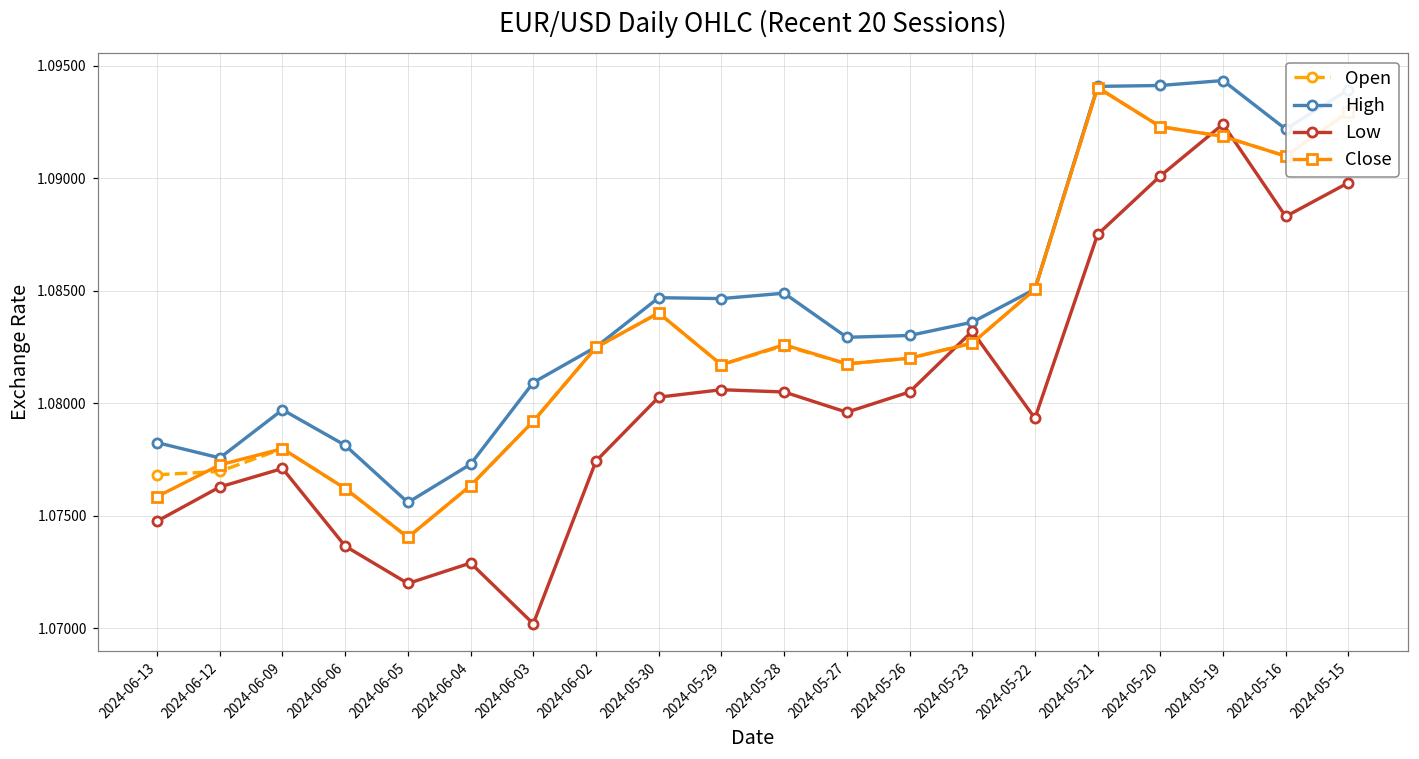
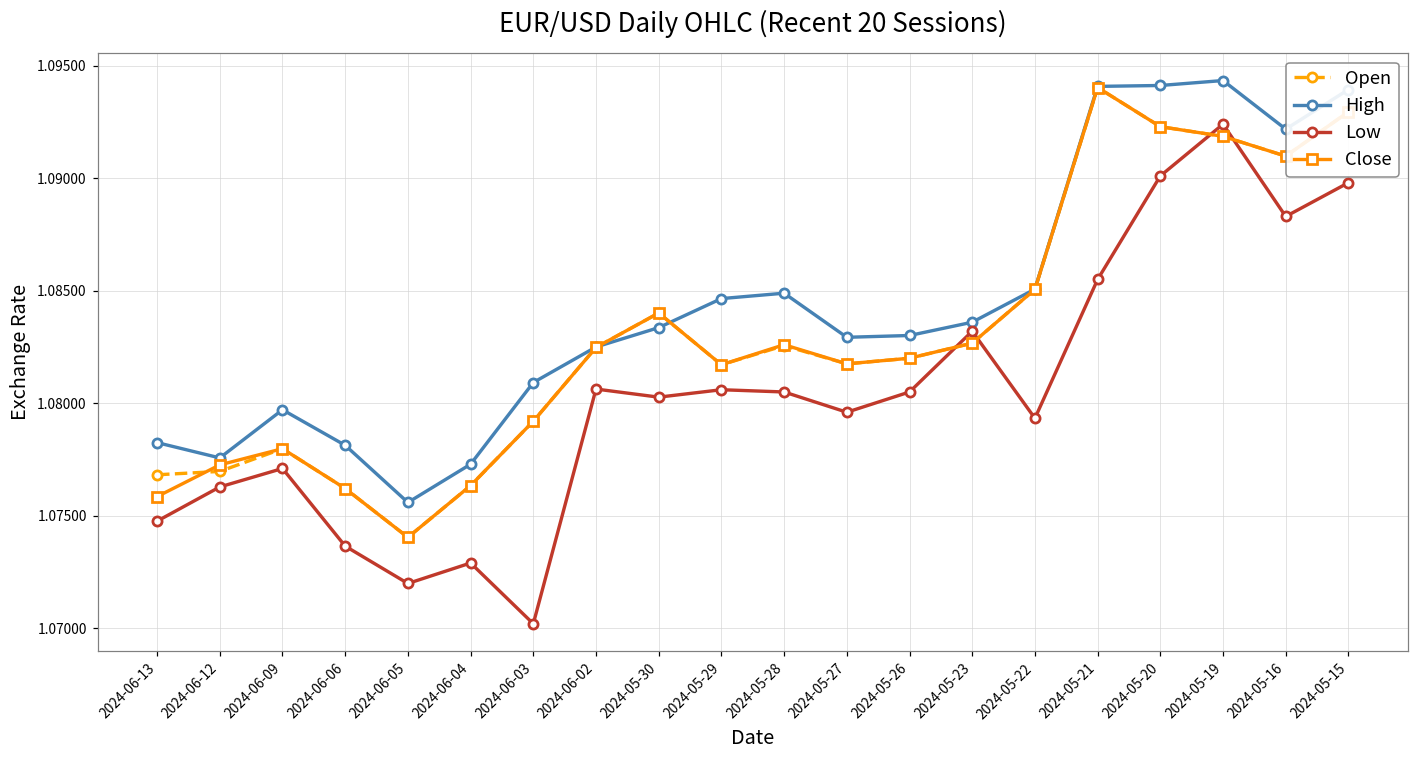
Low, 2024-06-02: 1.0774 -> 1.0806
High, 2024-05-30: 1.0847 -> 1.0834
Low, 2024-05-21: 1.0875 -> 1.0855
